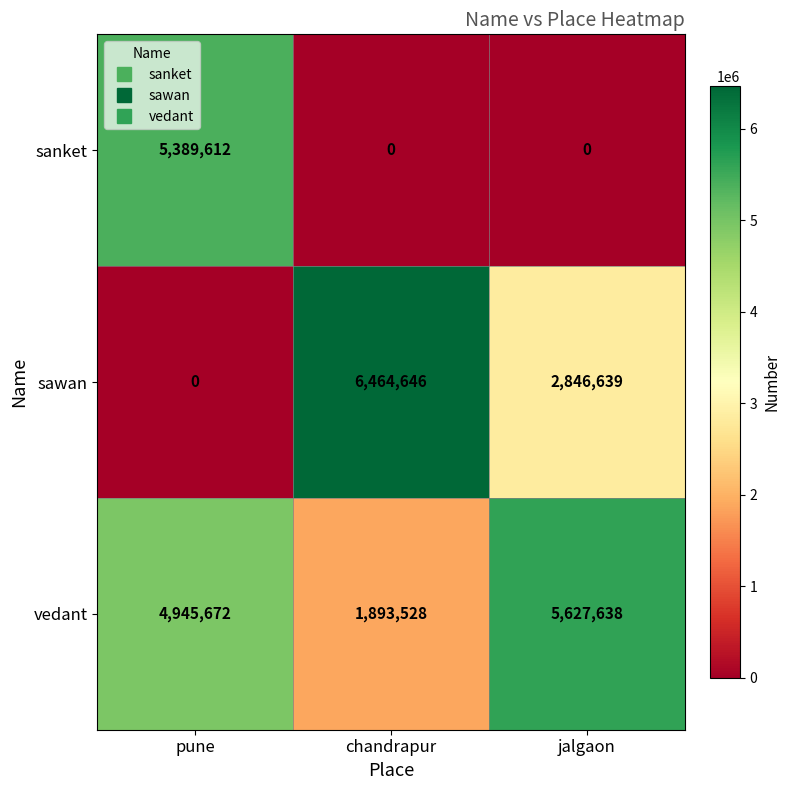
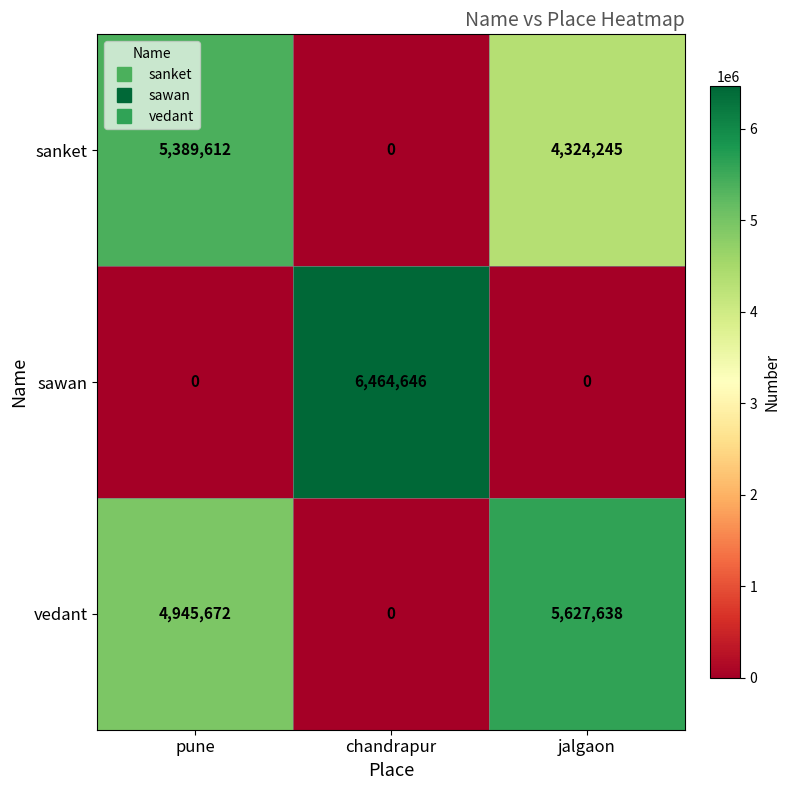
sanket, jalgaon: 0 -> 4,324,245
sawan, jalgaon: 2,846,639 -> 0
vedant, chandrapur: 1,893,528 -> 0
